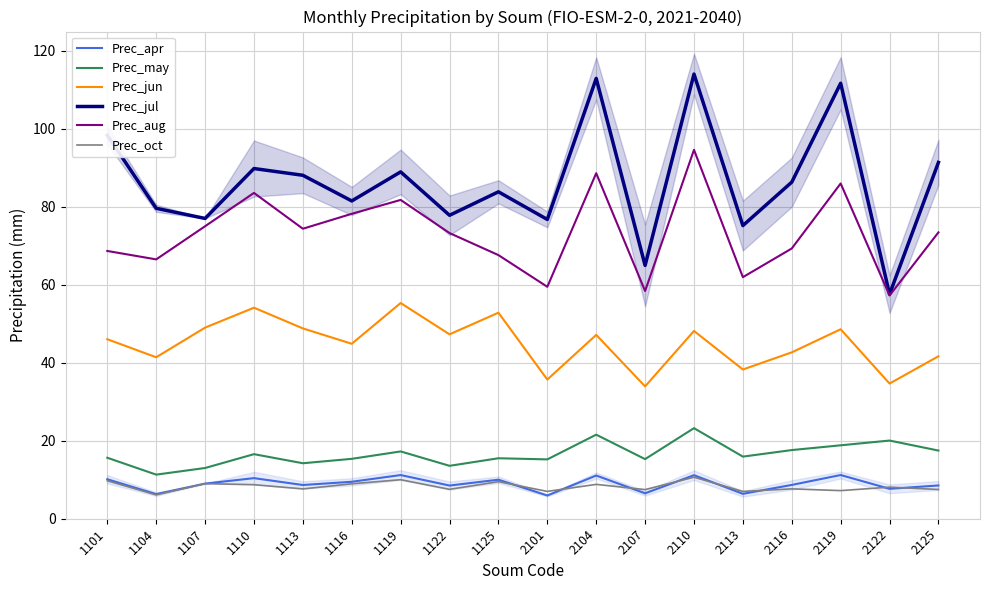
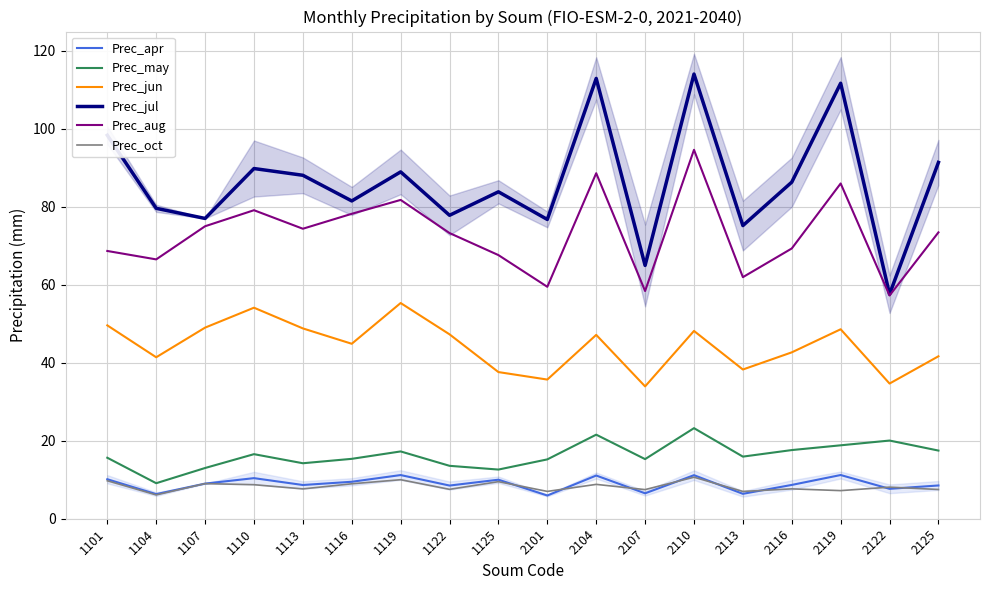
Prec_jun, 1101: 46 -> 50
Prec_may, 1104: 11 -> 9
Prec_aug, 1110: 84 -> 79
Prec_may, 1125: 16 -> 13
Prec_jun, 1125: 53 -> 38
